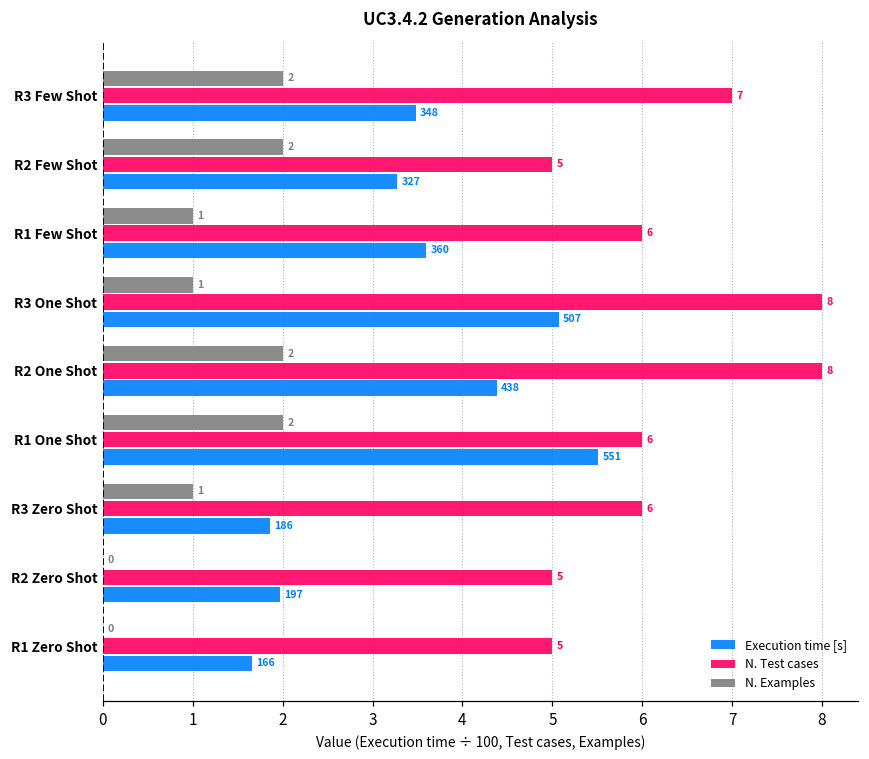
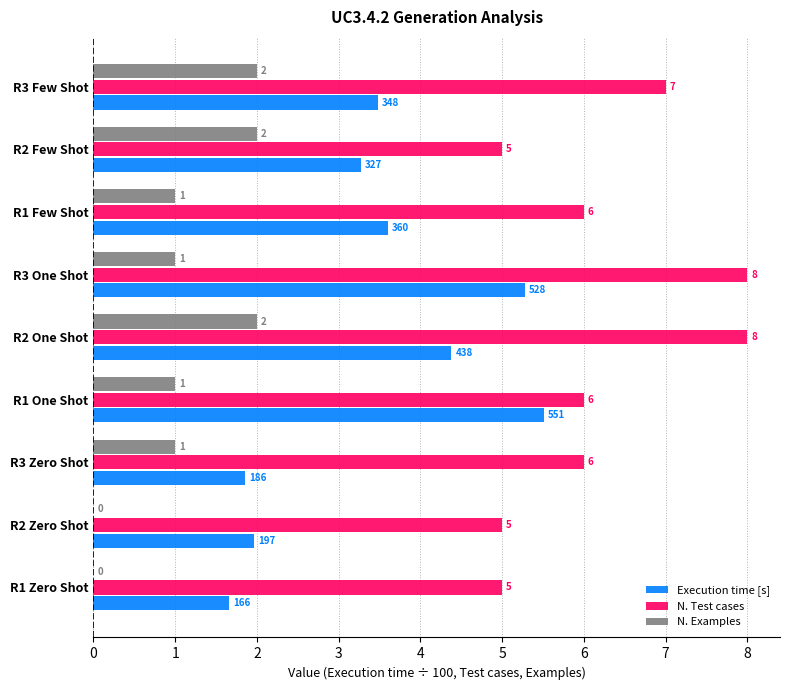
Execution time [s], R3 One Shot: 507 -> 528
N. Examples, R1 One Shot: 2 -> 1
